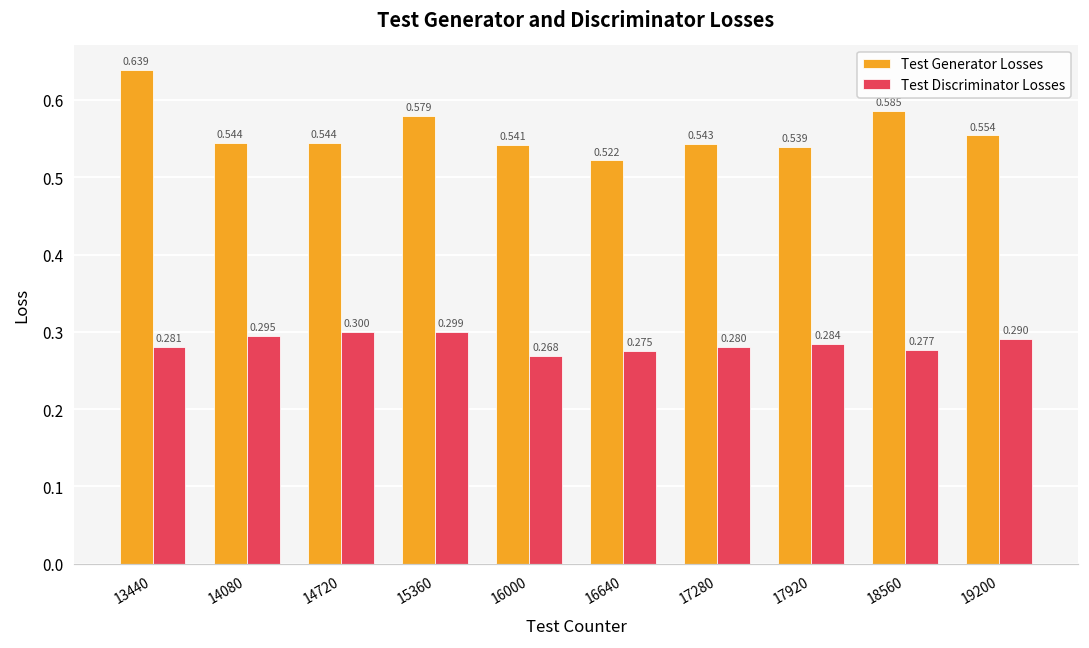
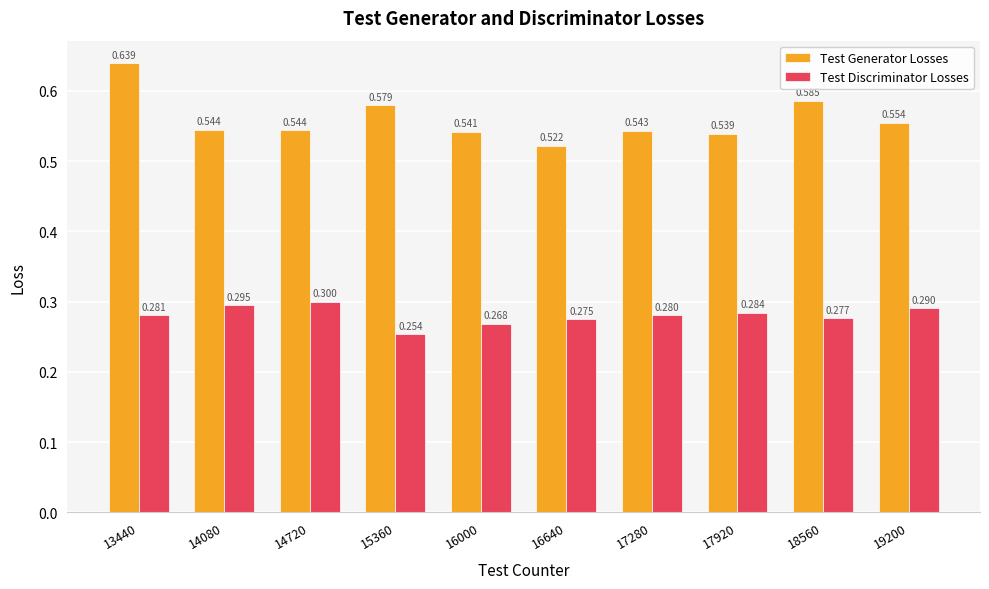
Test Discriminator Losses, 15360: 0.299 -> 0.254
